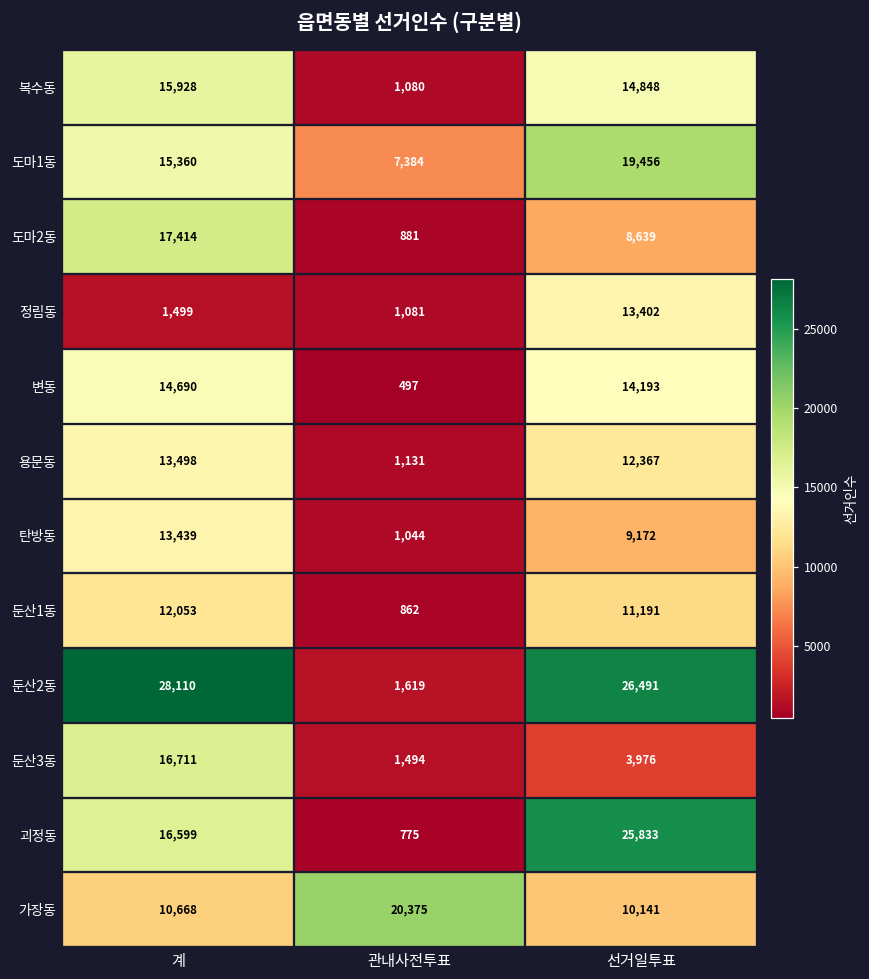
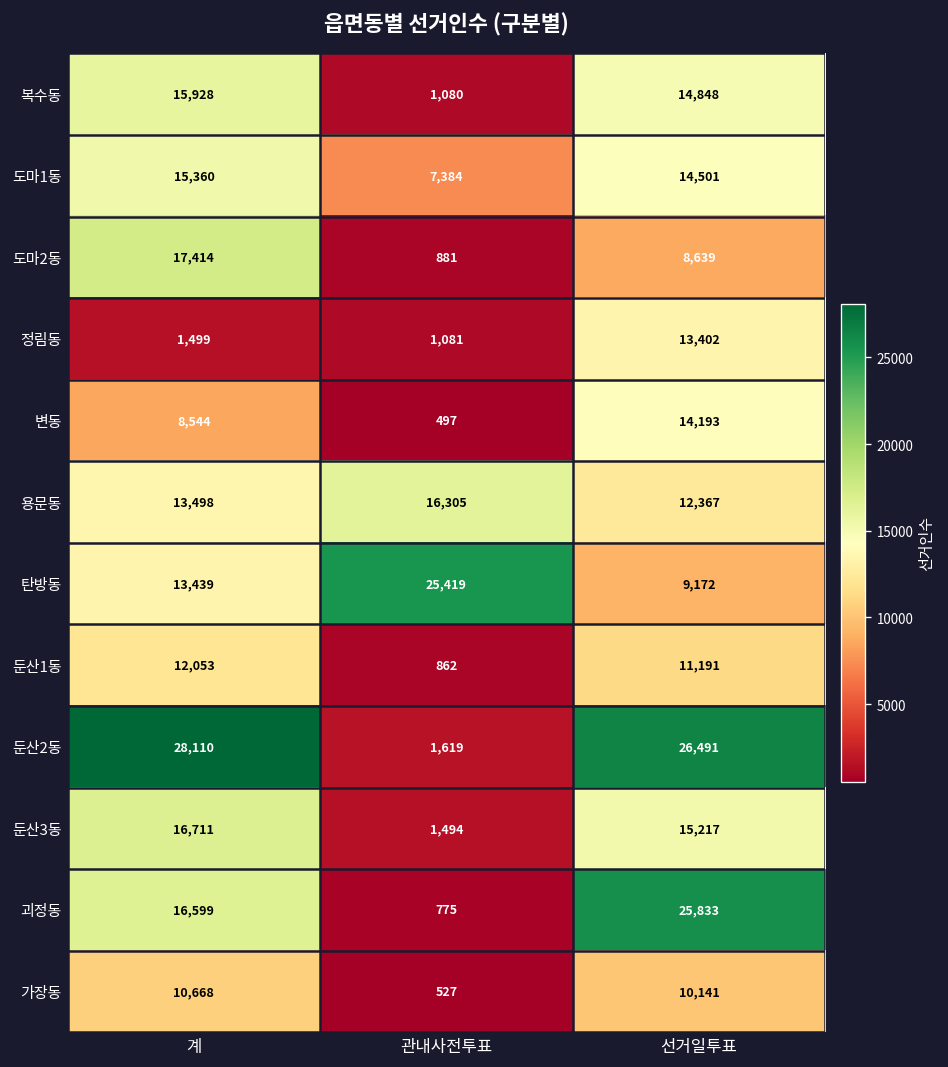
도마1동, 선거일투표: 19,456 -> 14,501
변동, 계: 14,690 -> 8,544
용문동, 관내사전투표: 1,131 -> 16,305
탄방동, 관내사전투표: 1,044 -> 25,419
둔산3동, 선거일투표: 3,976 -> 15,217
가장동, 관내사전투표: 20,375 -> 527
